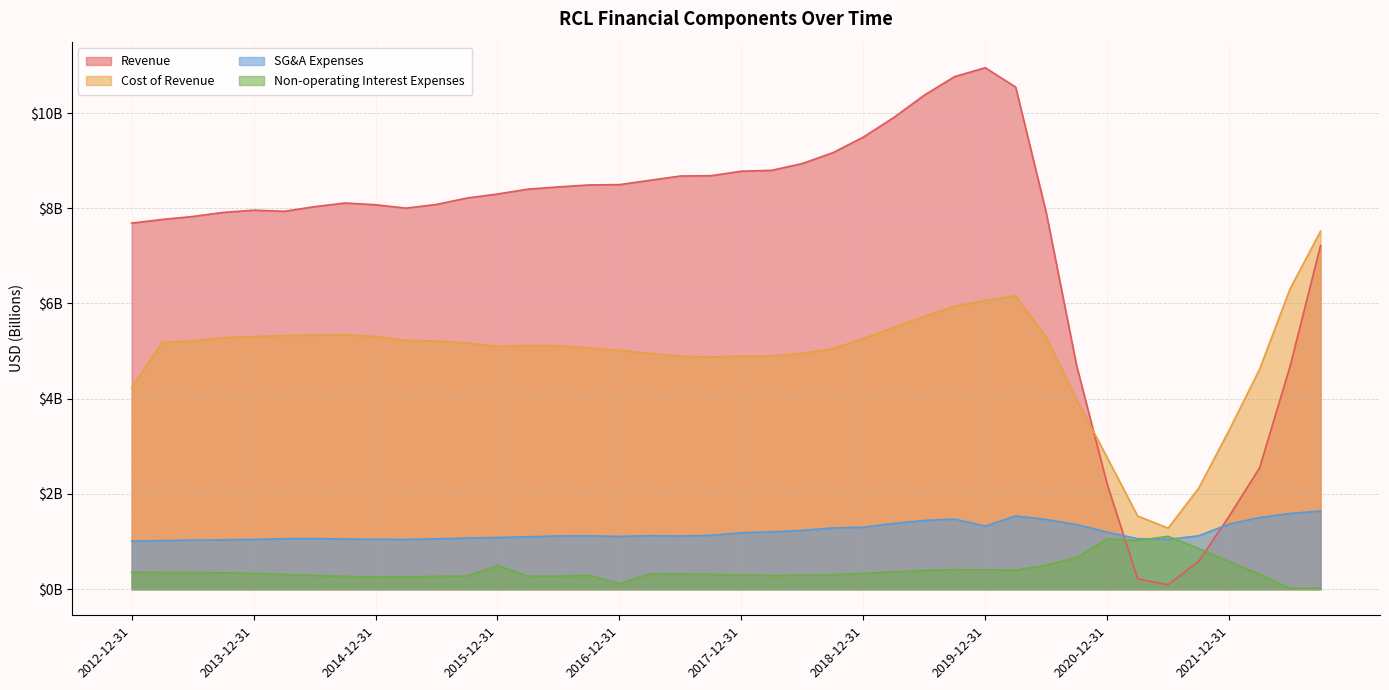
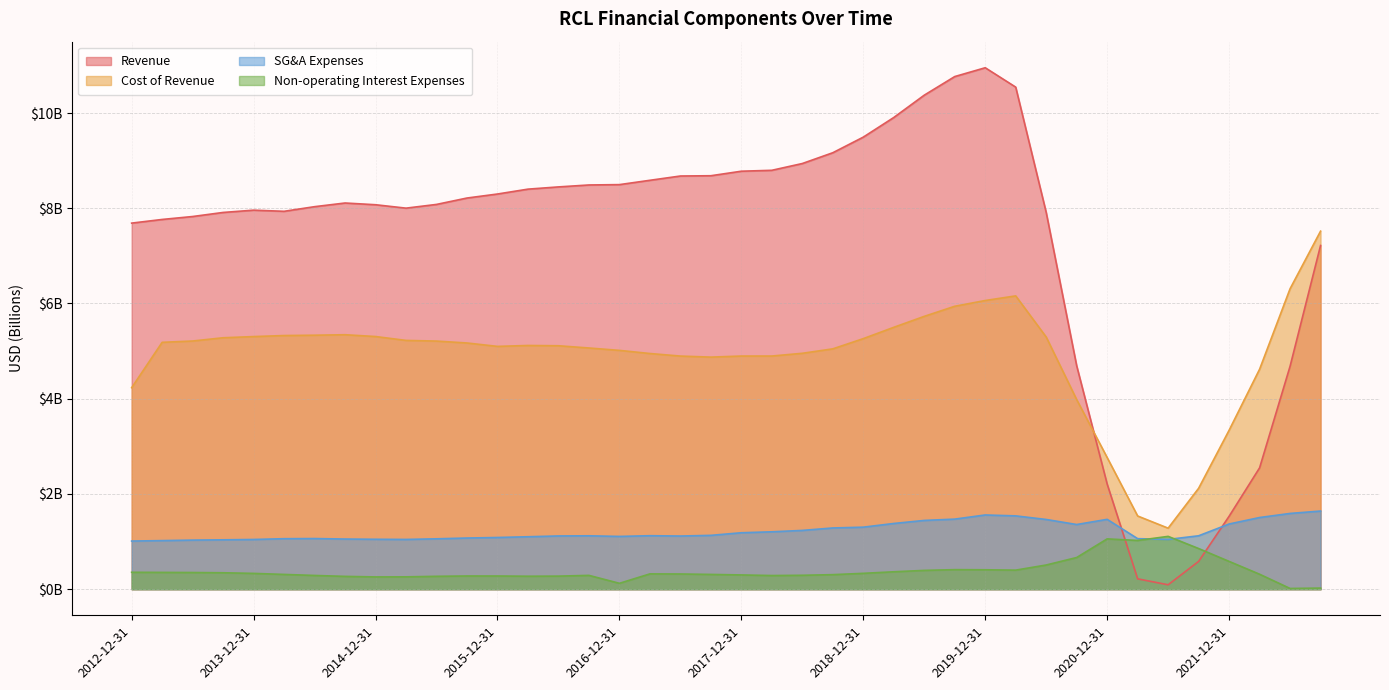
Non-operating Interest Expenses, 2015-12-31: $500000000 -> $300000000
SG&A Expenses, 2019-12-31: $1300000000 -> $1600000000
SG&A Expenses, 2020-12-31: $1200000000 -> $1500000000
